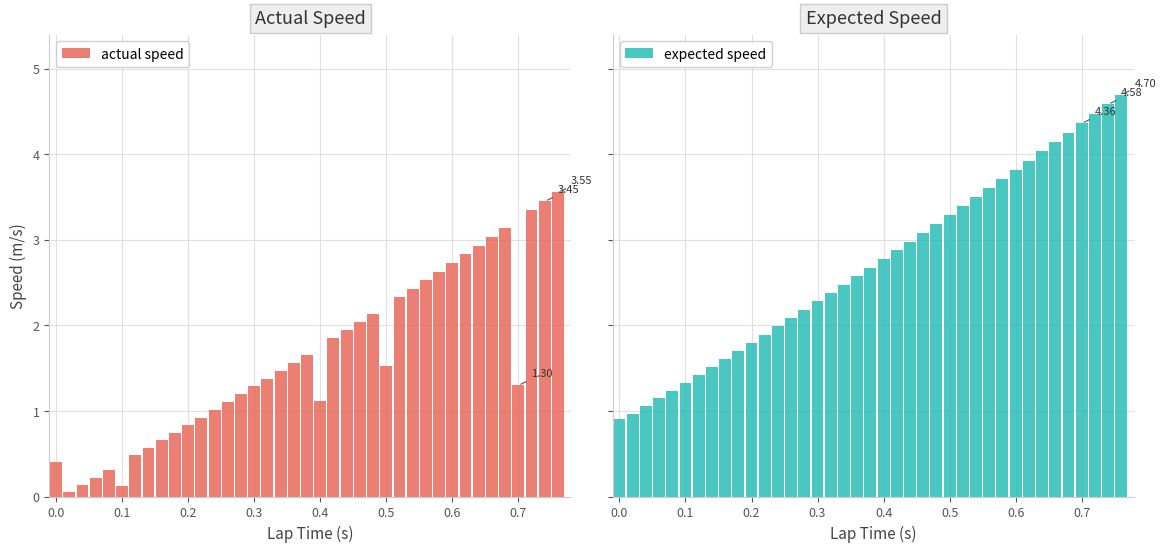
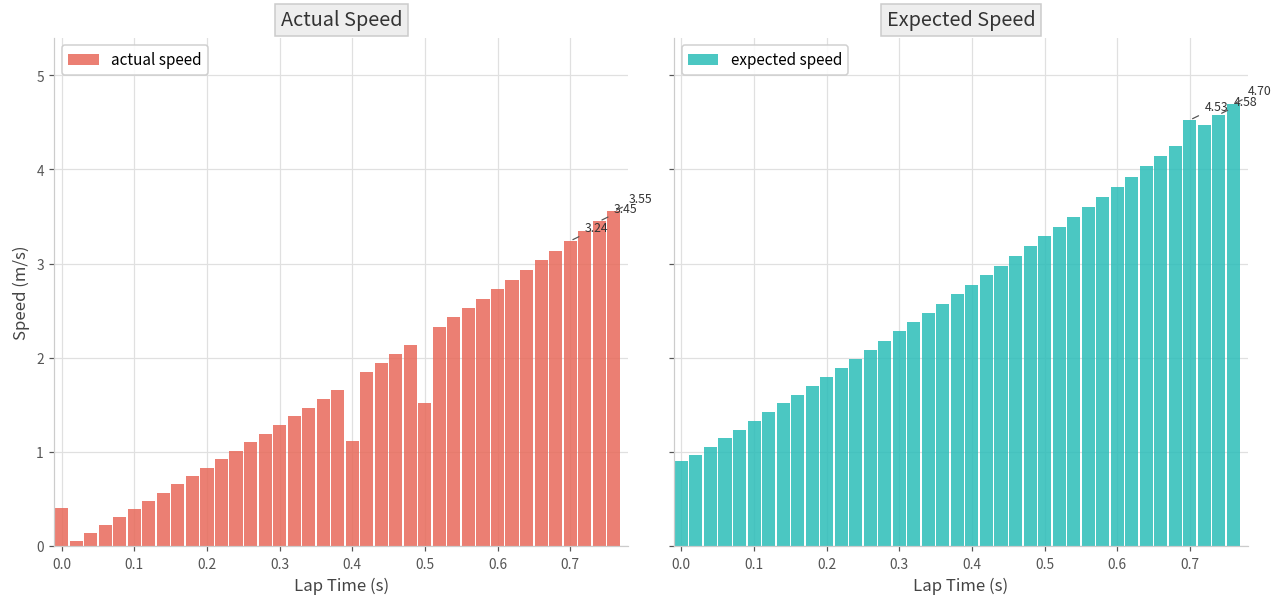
Actual Speed, 0.1: 0.1 -> 0.4
Actual Speed, 0.7: 1.30 -> 3.24
Expected Speed, 0.7: 4.36 -> 4.53
